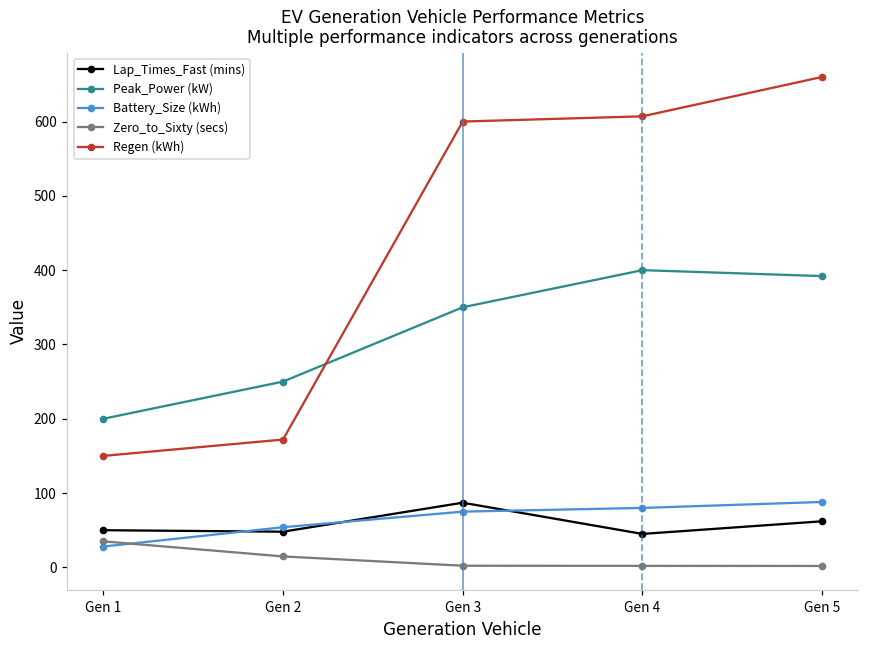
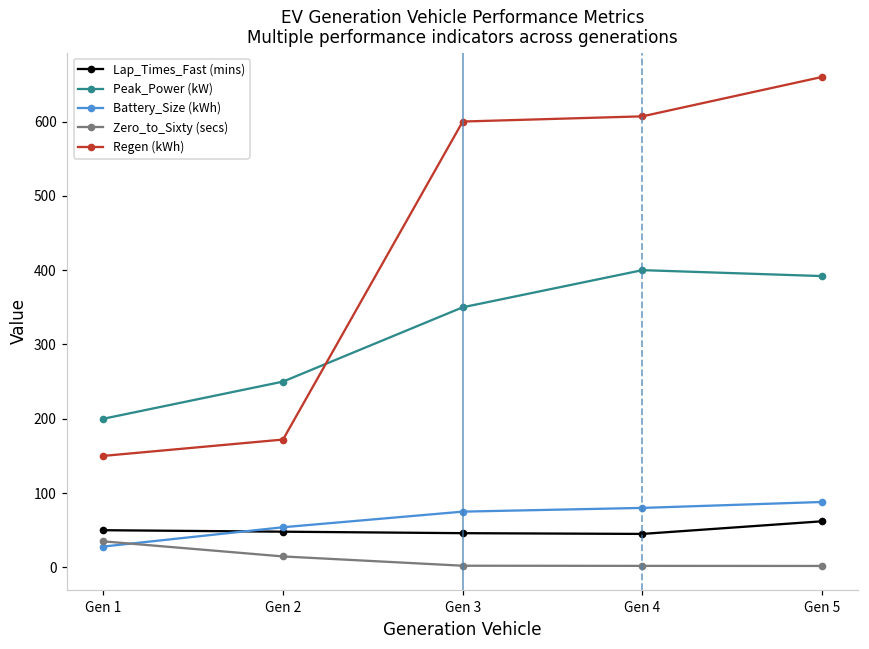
Lap_Times_Fast (mins), Gen 3: 90 -> 50
